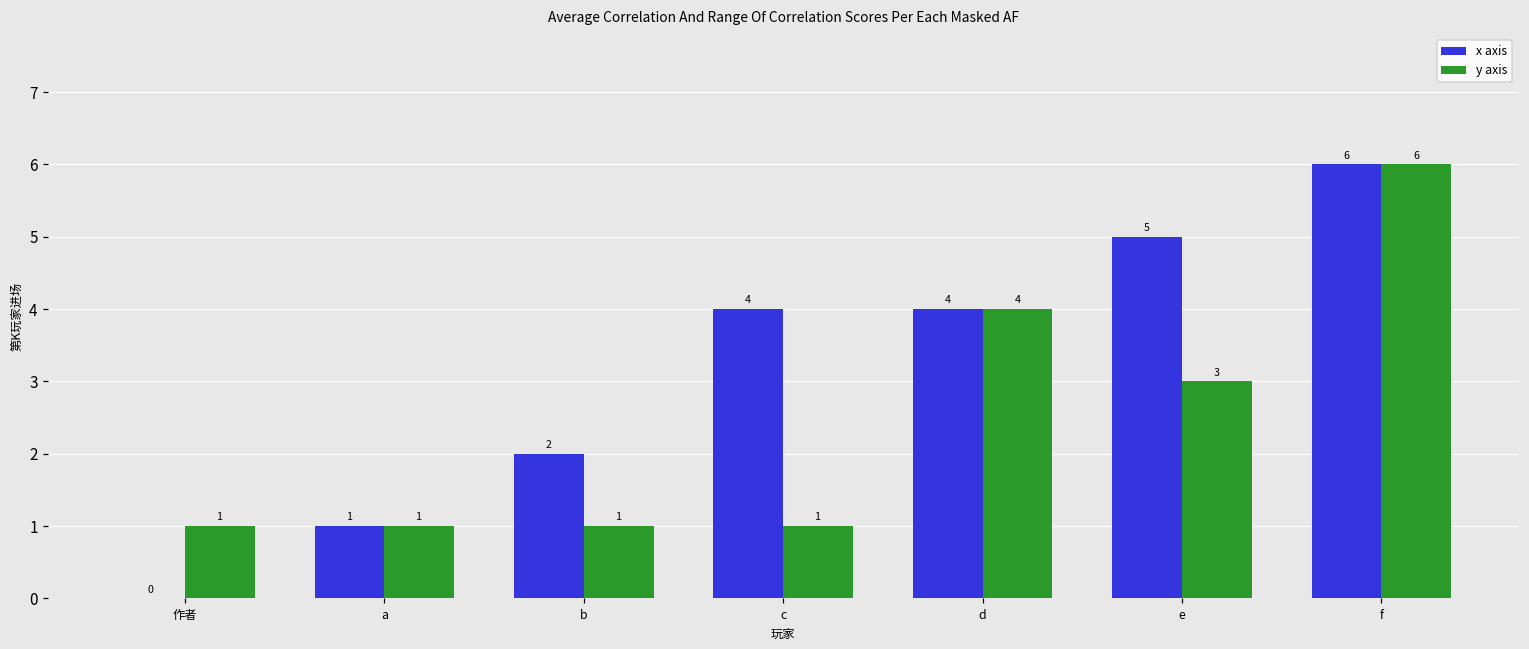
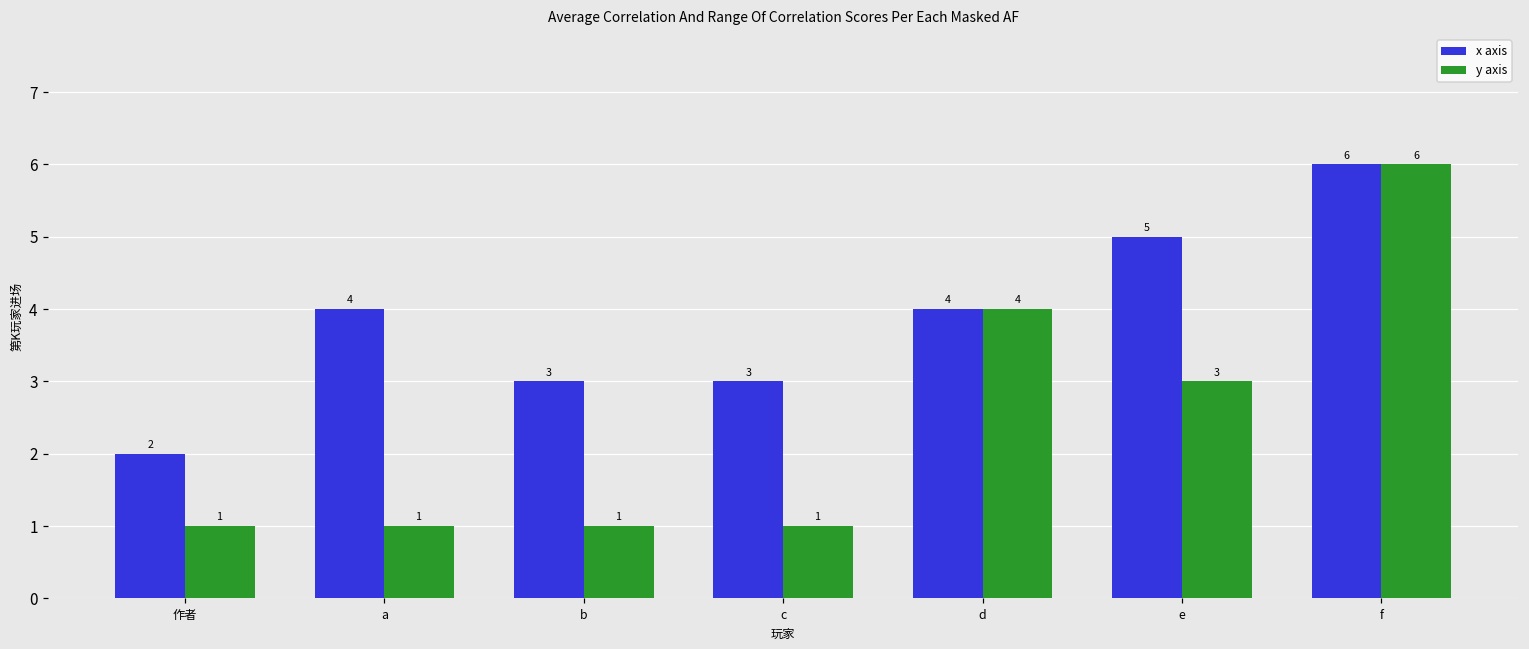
x axis, 作者: 0 -> 2
x axis, a: 1 -> 4
x axis, b: 2 -> 3
x axis, c: 4 -> 3
